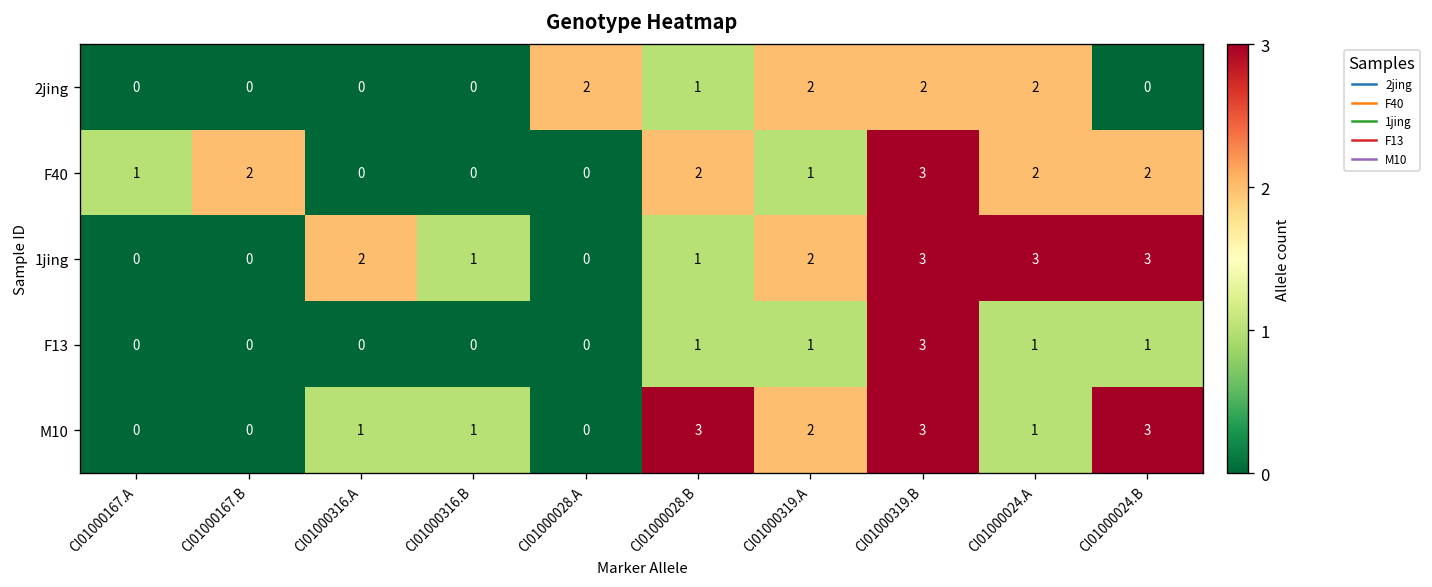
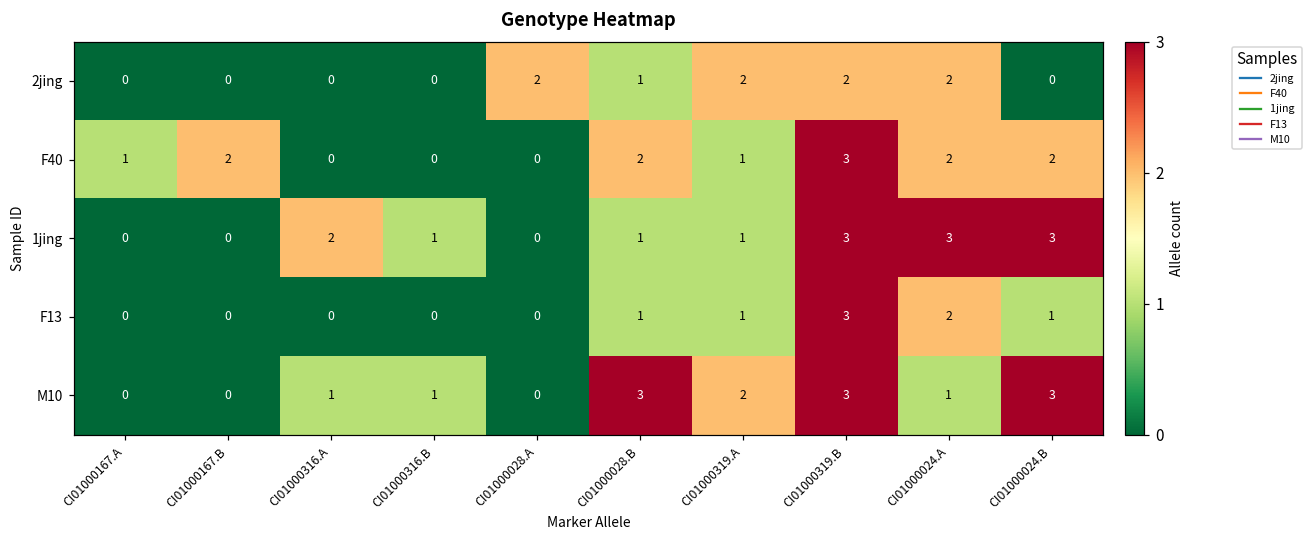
1jing, CI01000319.A: 2 -> 1
F13, CI01000024.A: 1 -> 2
